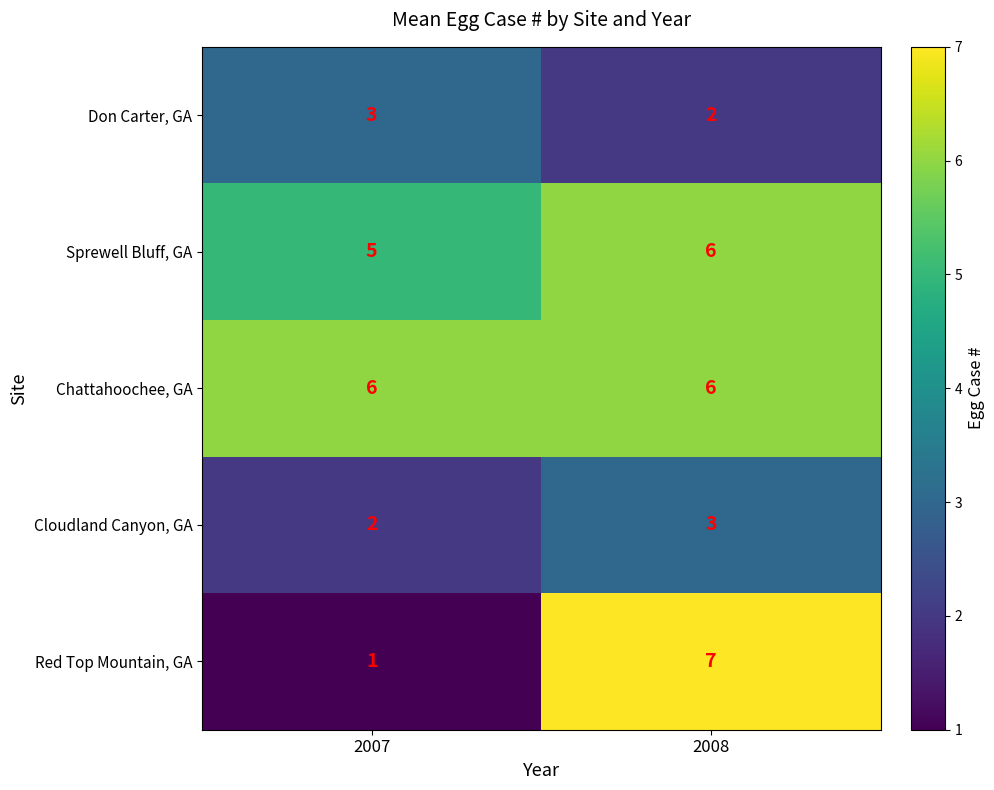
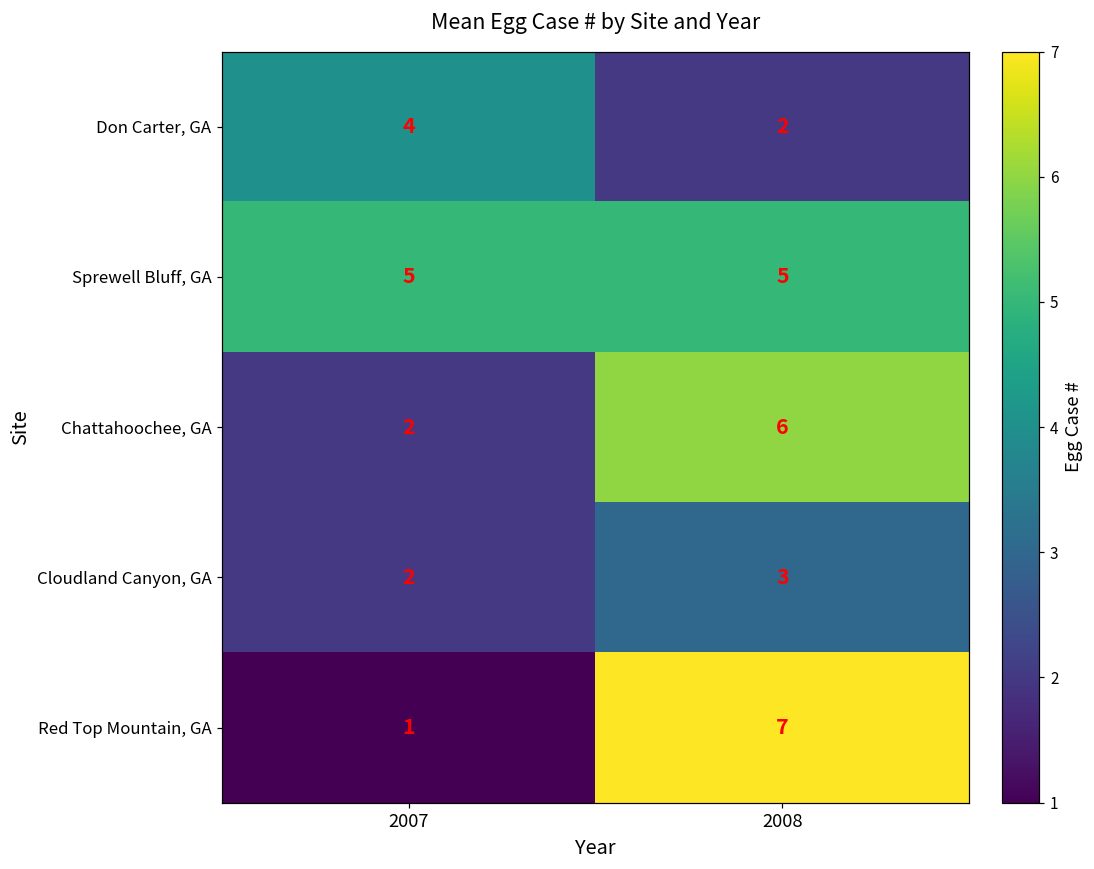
Don Carter, GA, 2007: 3 -> 4
Sprewell Bluff, GA, 2008: 6 -> 5
Chattahoochee, GA, 2007: 6 -> 2
